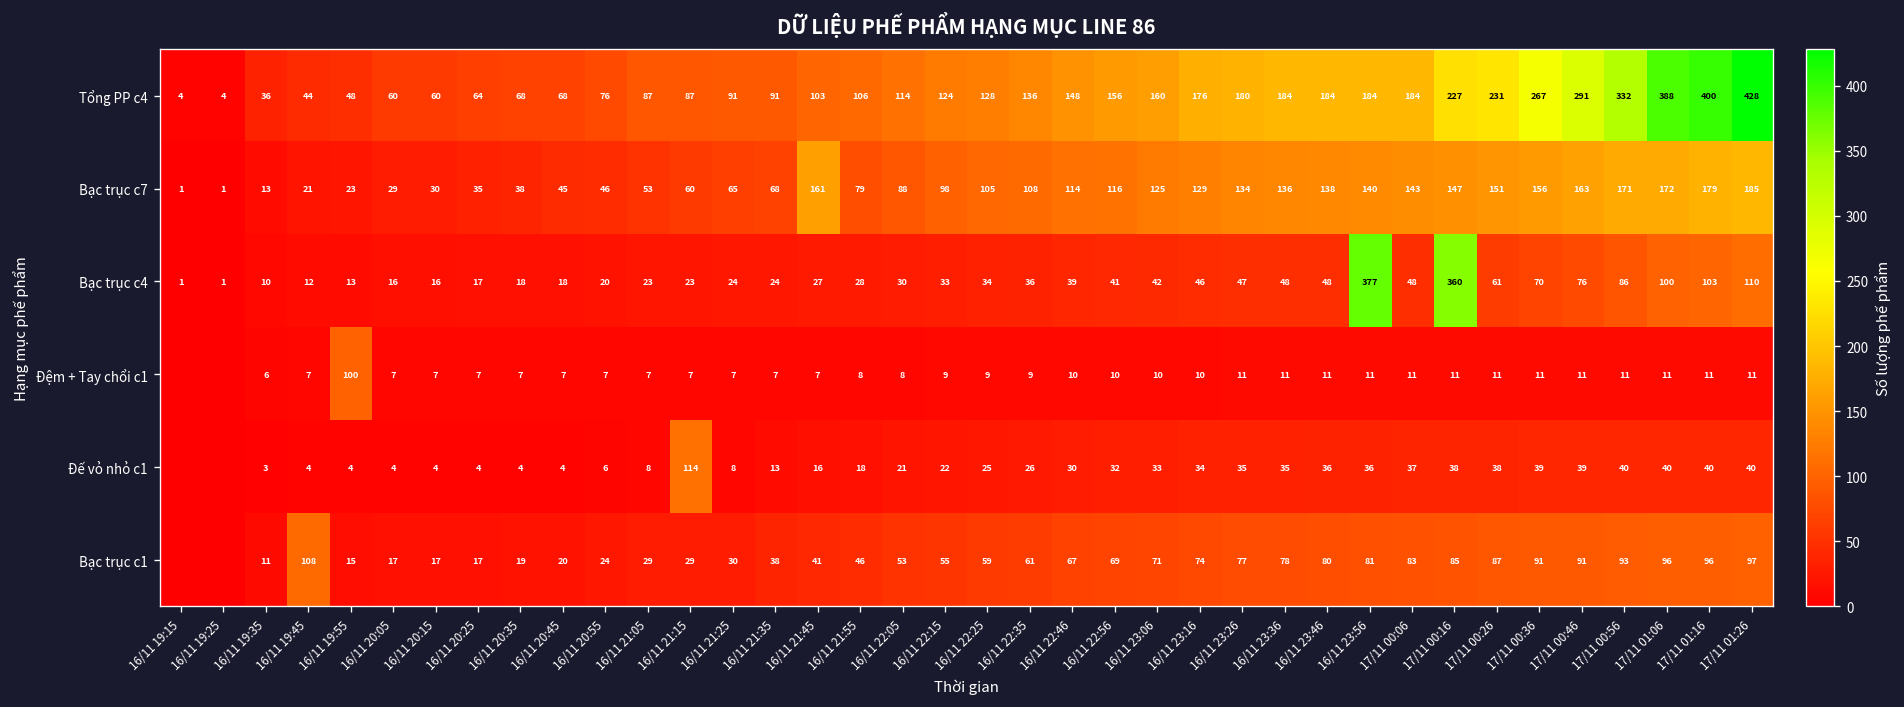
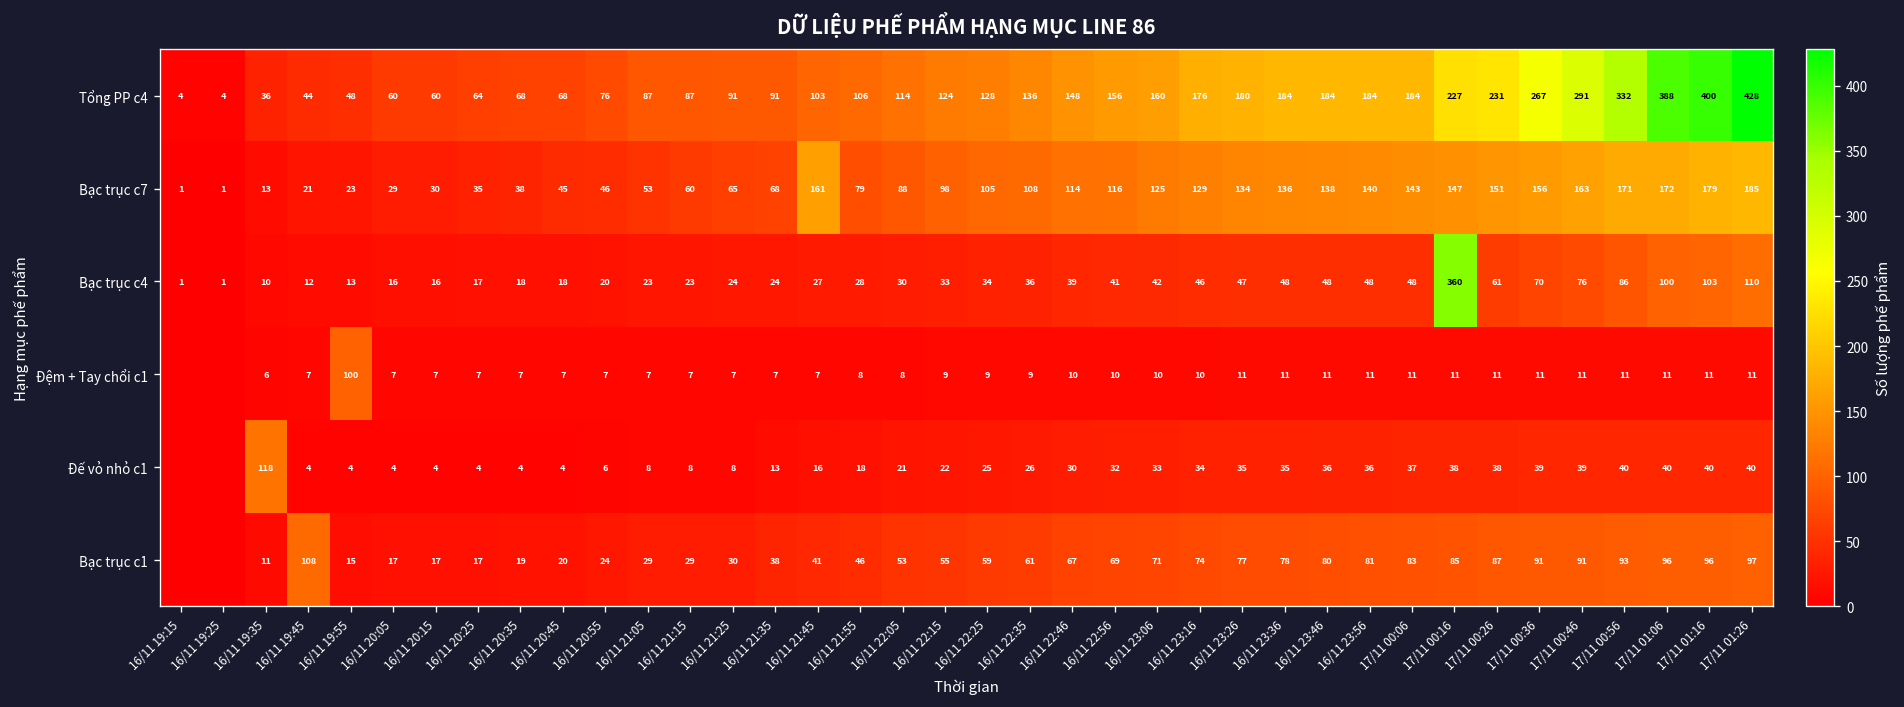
Bạc trục c4, 16/11 23:56: 377 -> 48
Đế vỏ nhỏ c1, 16/11 19:35: 3 -> 118
Đế vỏ nhỏ c1, 16/11 21:15: 114 -> 8
